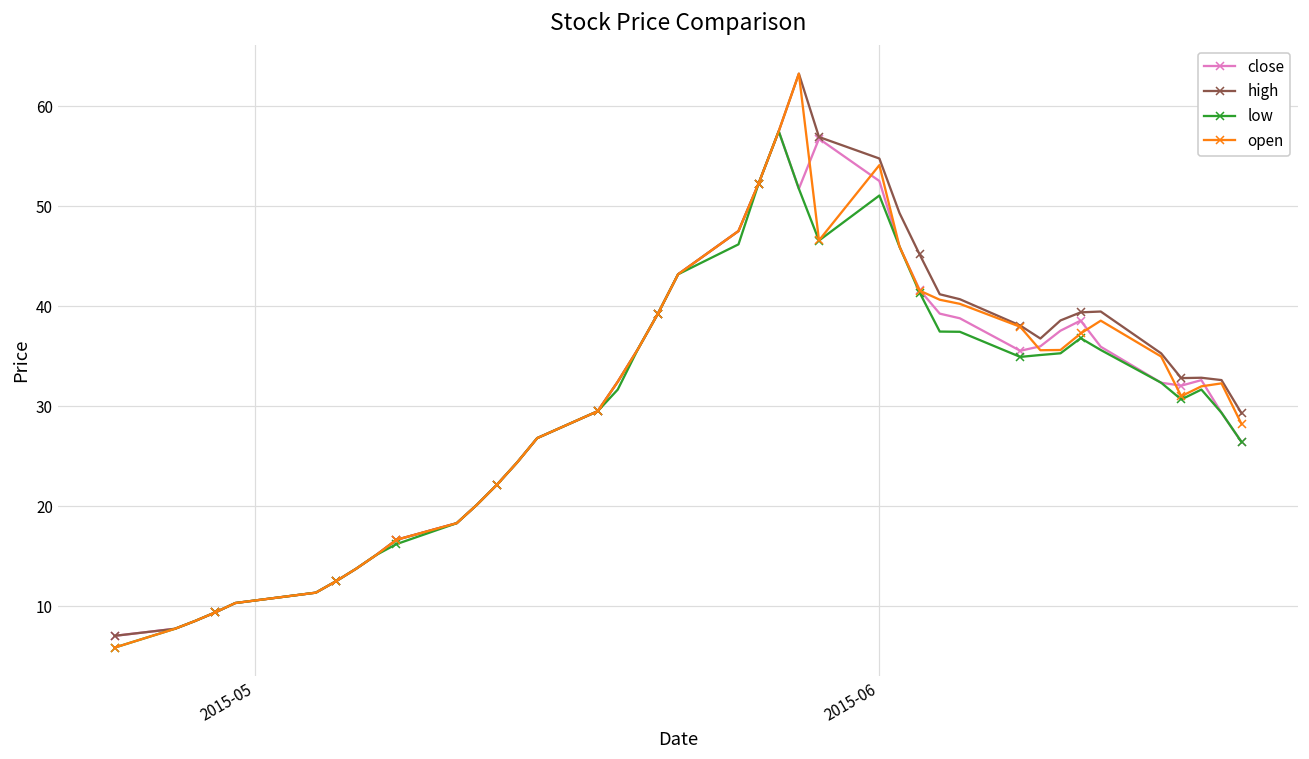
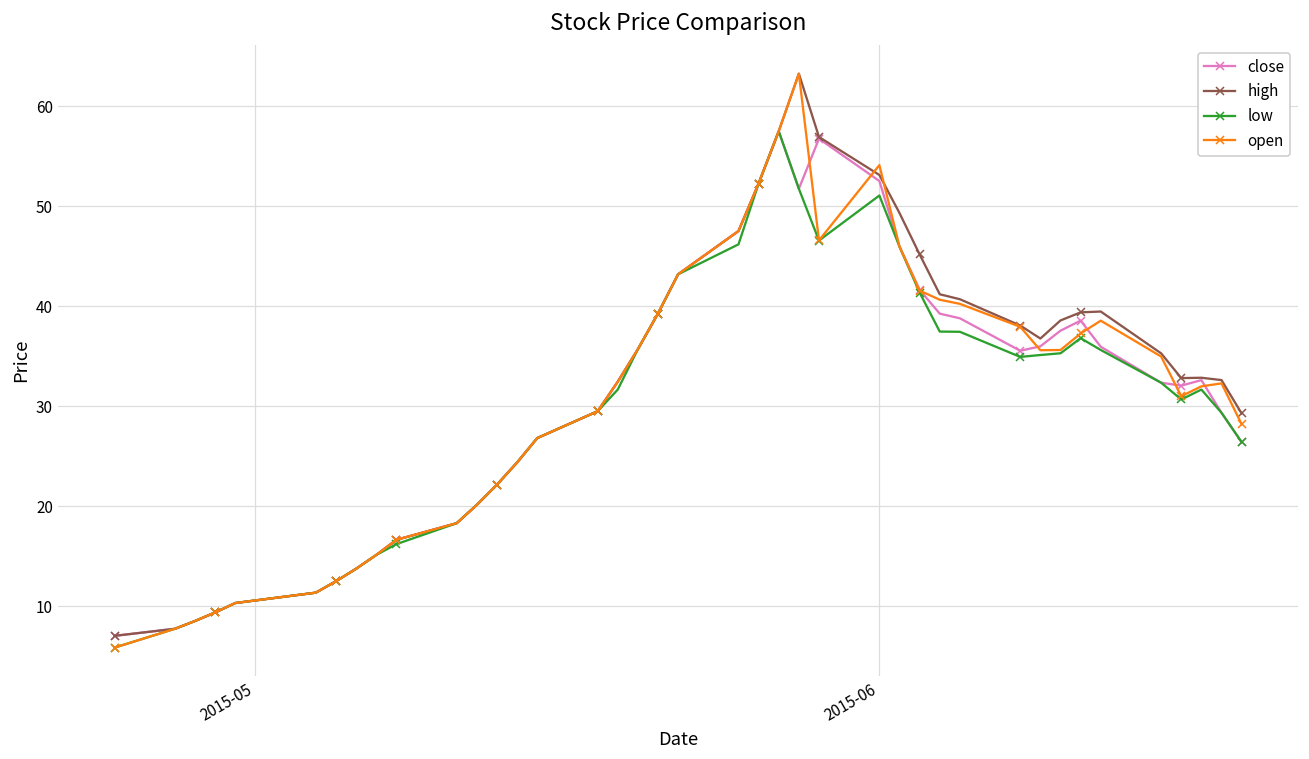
high, 2015-06: 55 -> 53
